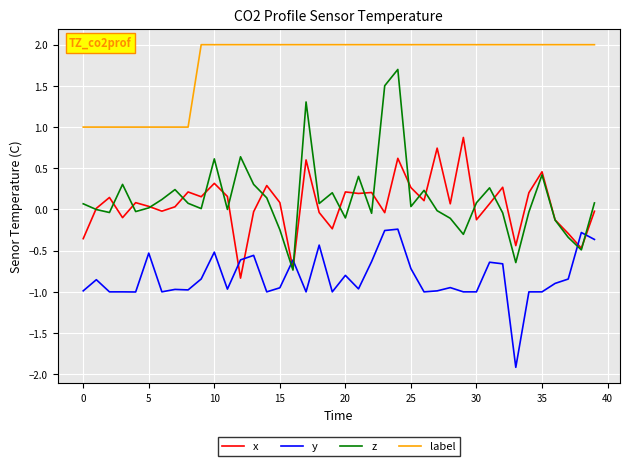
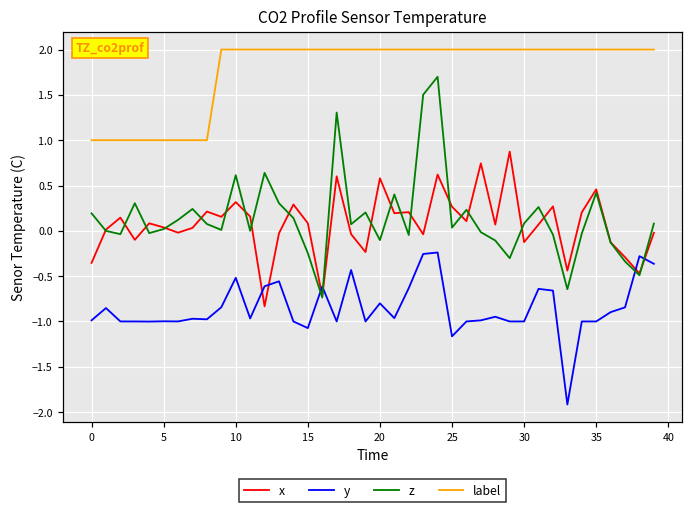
z, 0: 0.1 -> 0.2
y, 5: -0.5 -> -1.0
y, 15: -1.0 -> -1.1
x, 20: 0.2 -> 0.6
y, 25: -0.7 -> -1.2
